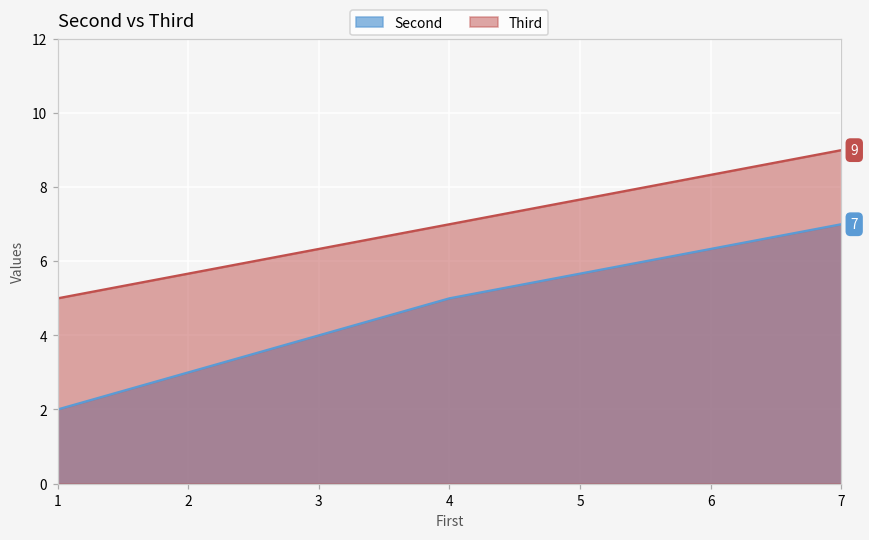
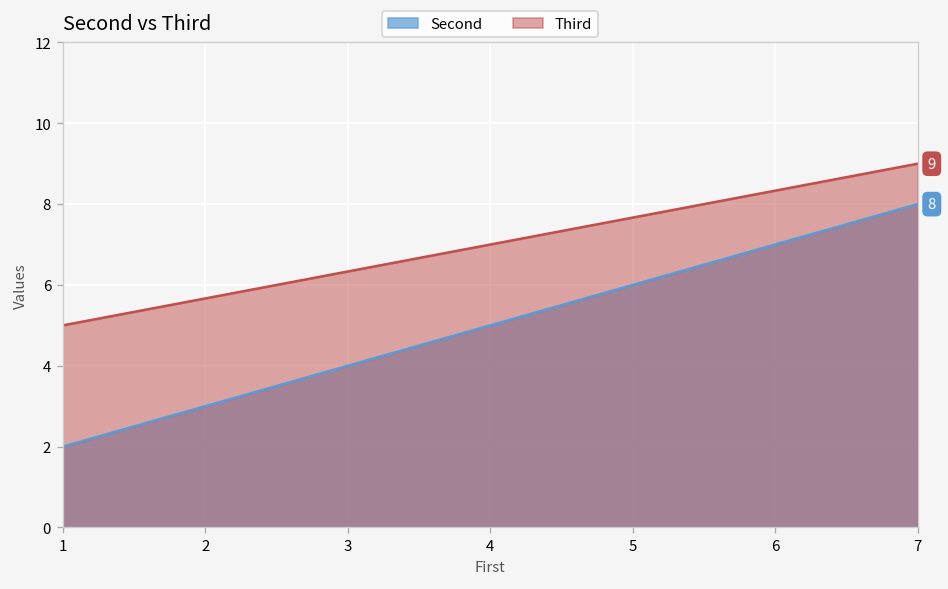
Second, 7: 7 -> 8
